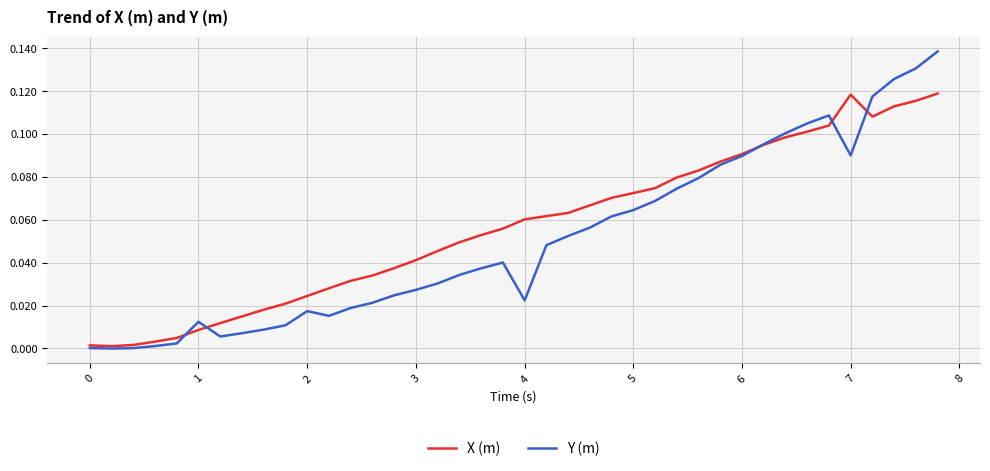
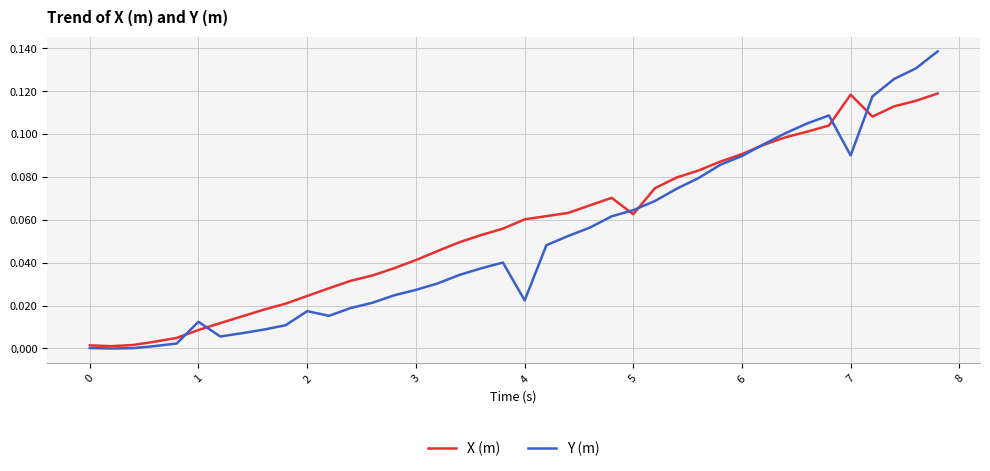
X (m), 5: 0.072 -> 0.063
